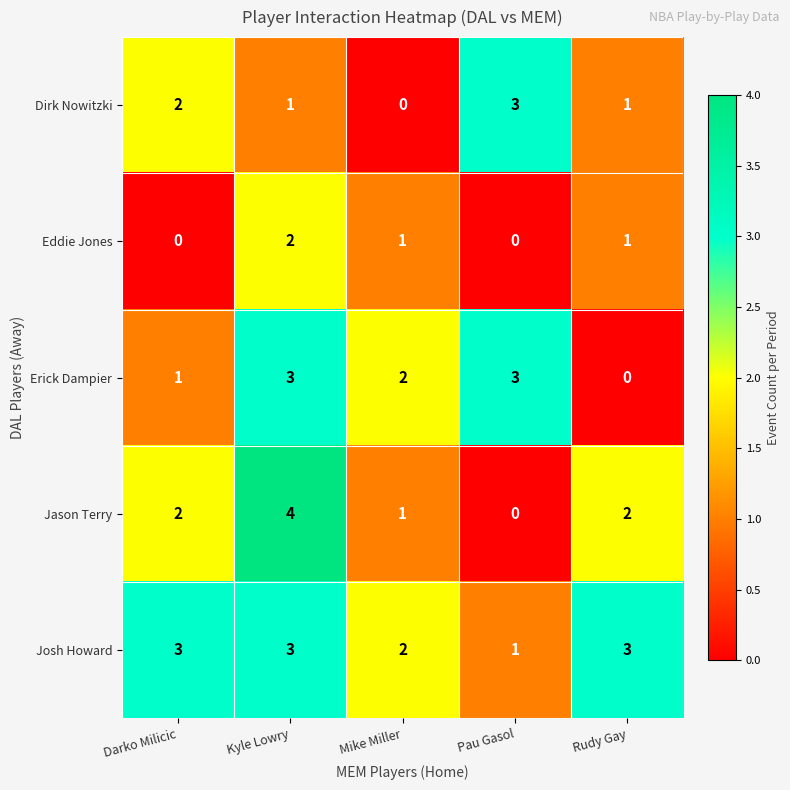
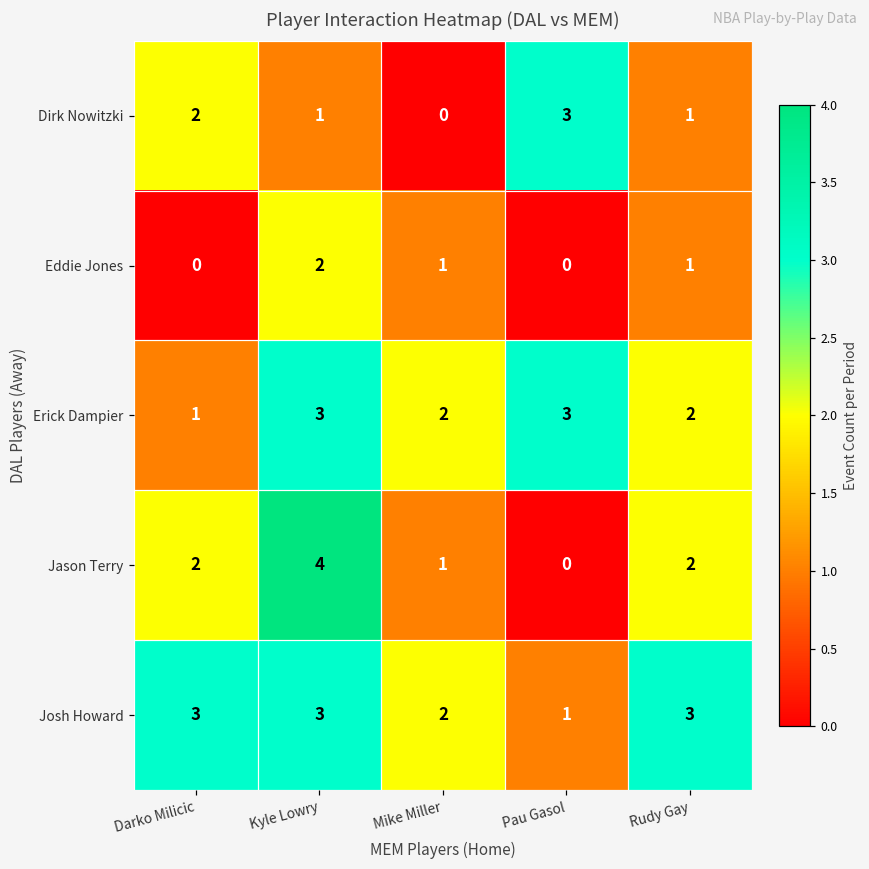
Erick Dampier, Rudy Gay: 0 -> 2
